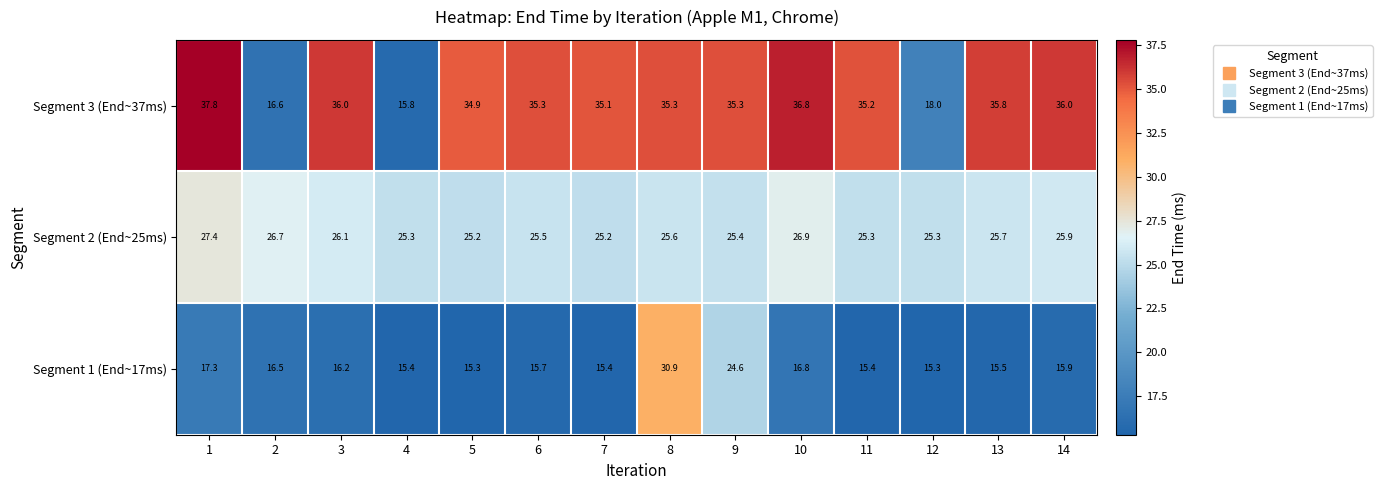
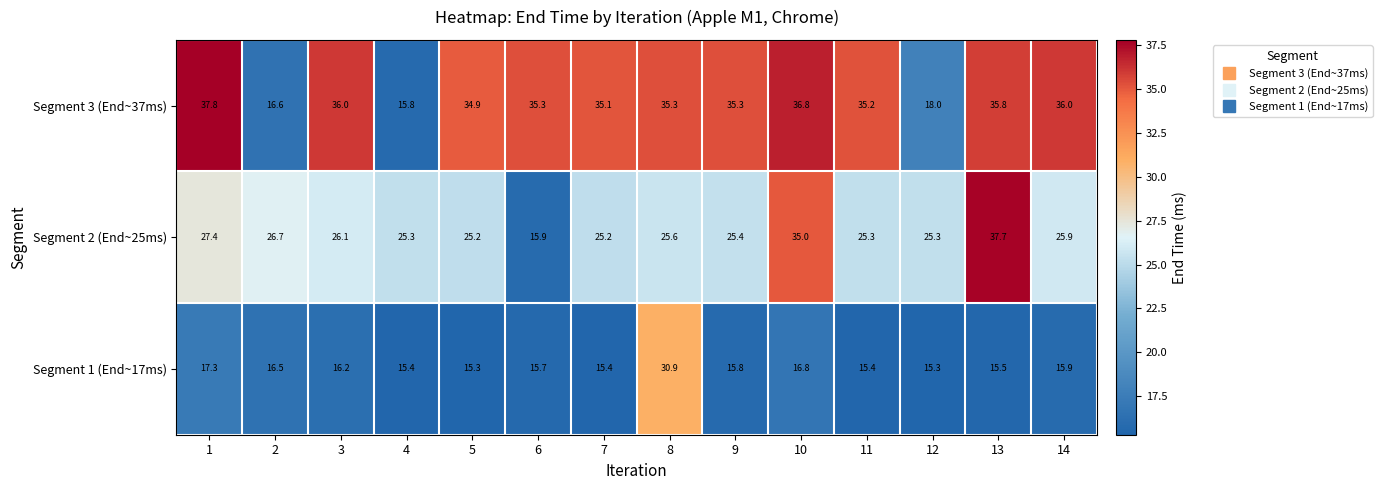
Segment 2 (End~25ms), 6: 25.5 -> 15.9
Segment 2 (End~25ms), 10: 26.9 -> 35.0
Segment 2 (End~25ms), 13: 25.7 -> 37.7
Segment 1 (End~17ms), 9: 24.6 -> 15.8
